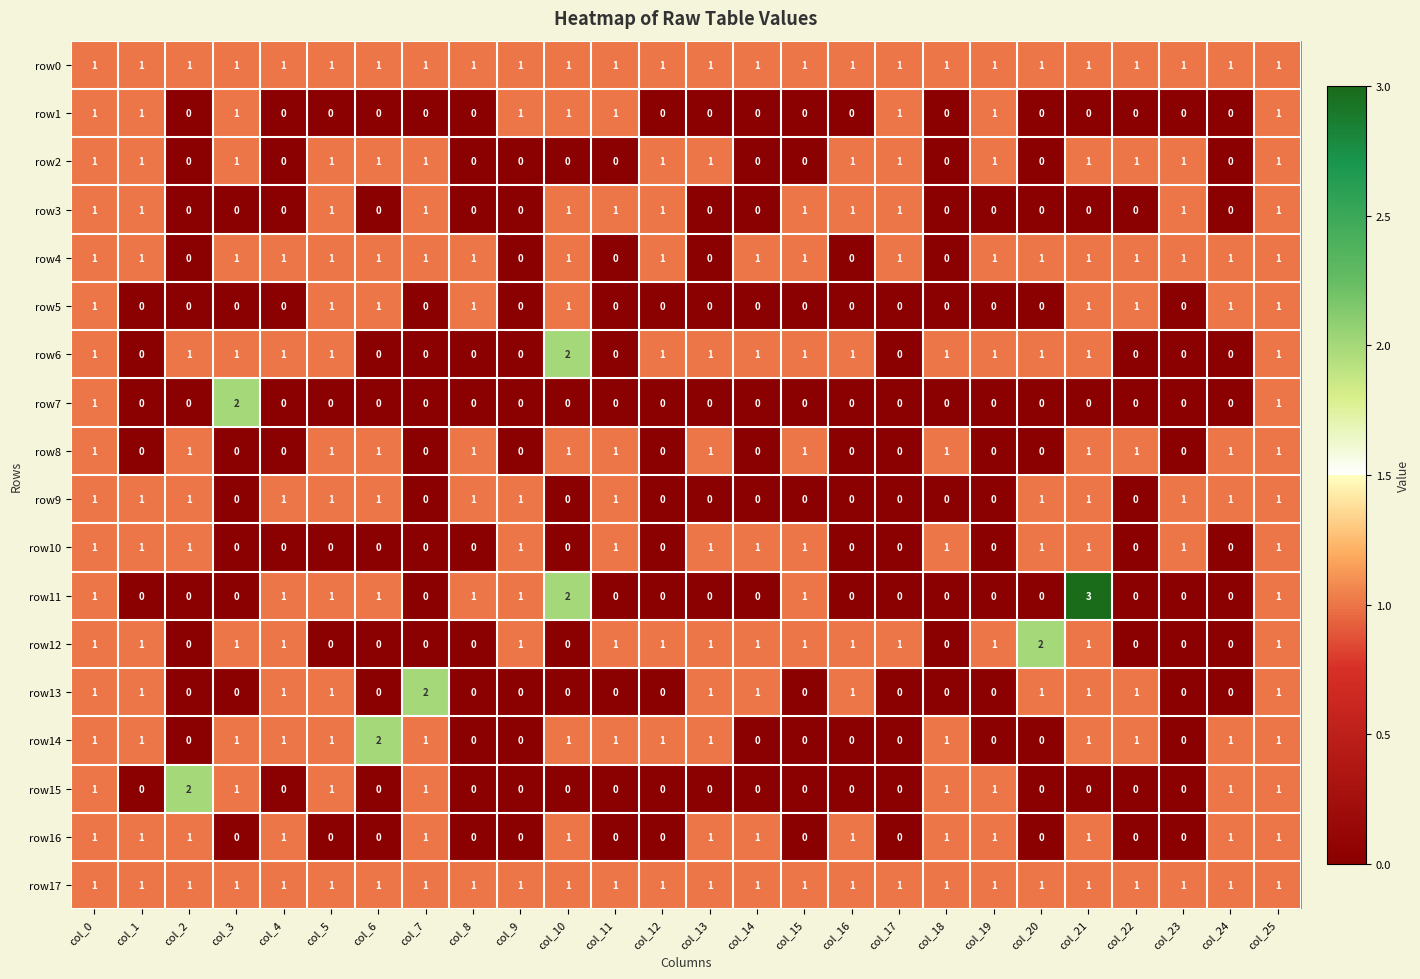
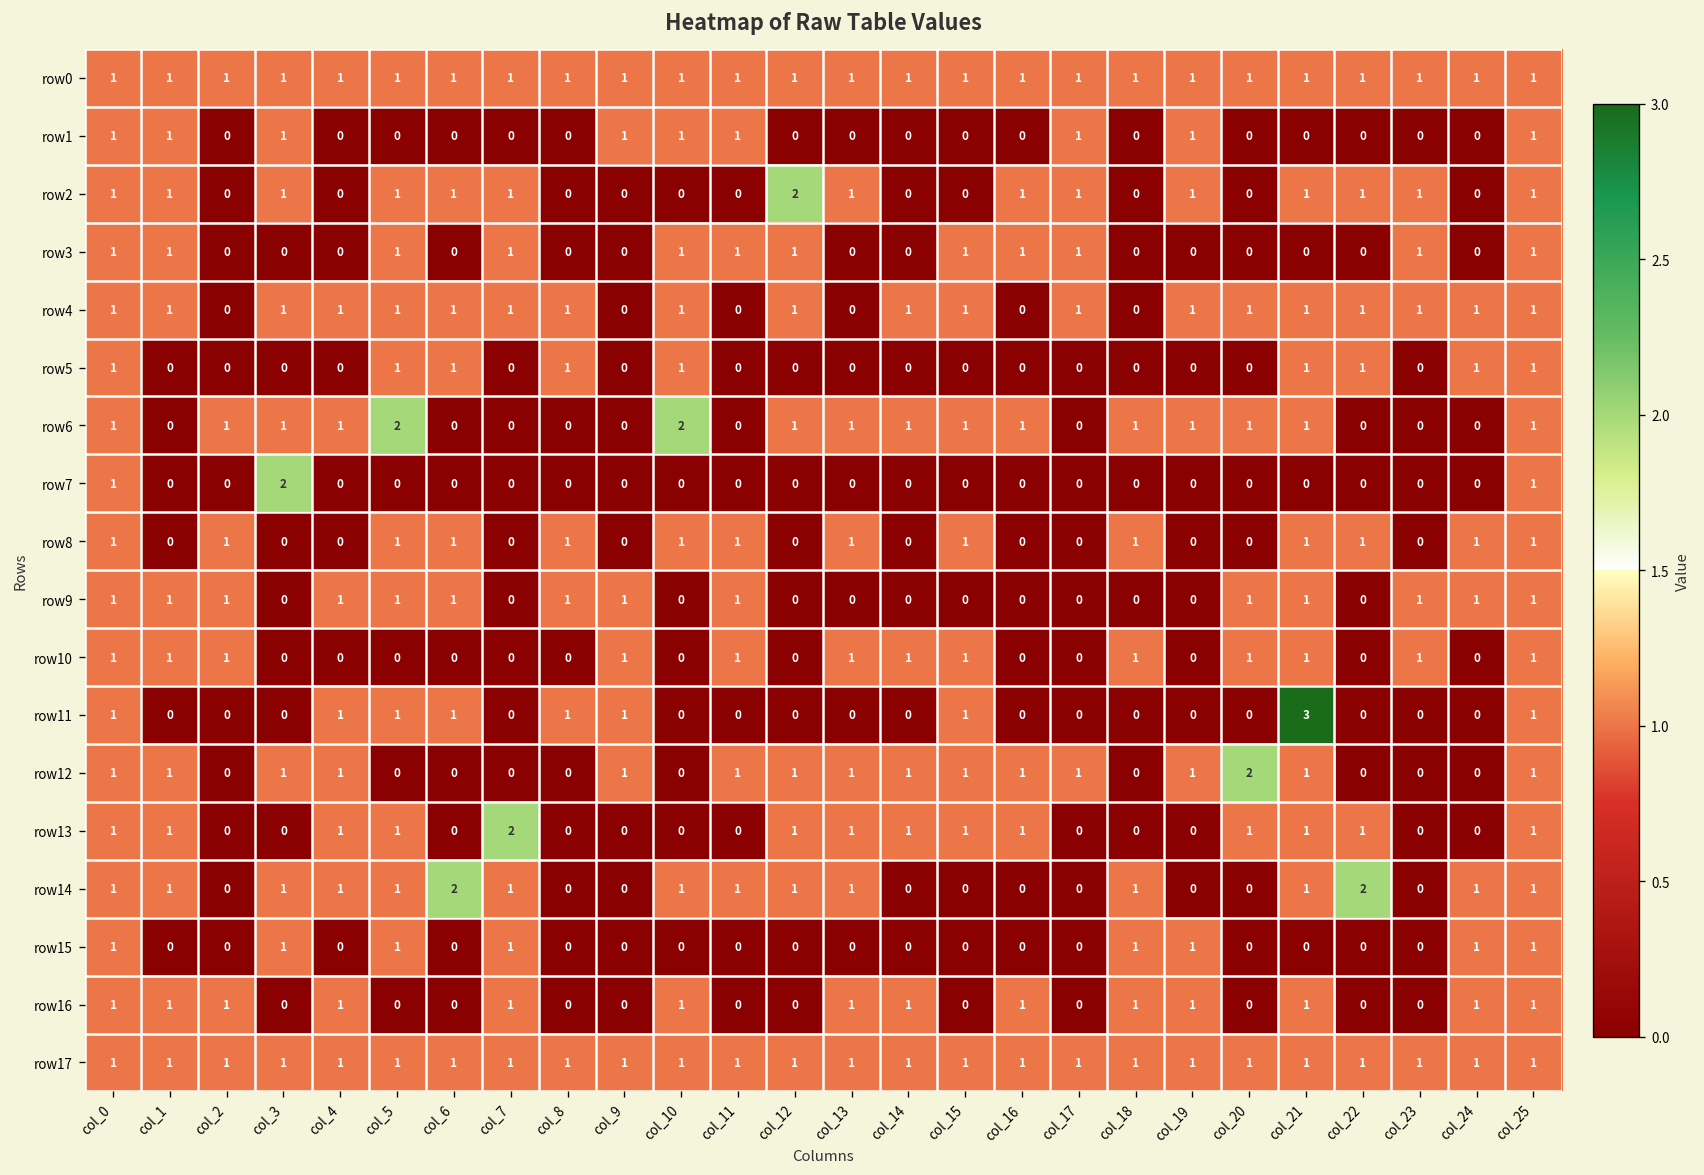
row2, col_12: 1 -> 2
row6, col_5: 1 -> 2
row11, col_10: 2 -> 0
row13, col_12: 0 -> 1
row13, col_15: 0 -> 1
row14, col_22: 1 -> 2
row15, col_2: 2 -> 0
